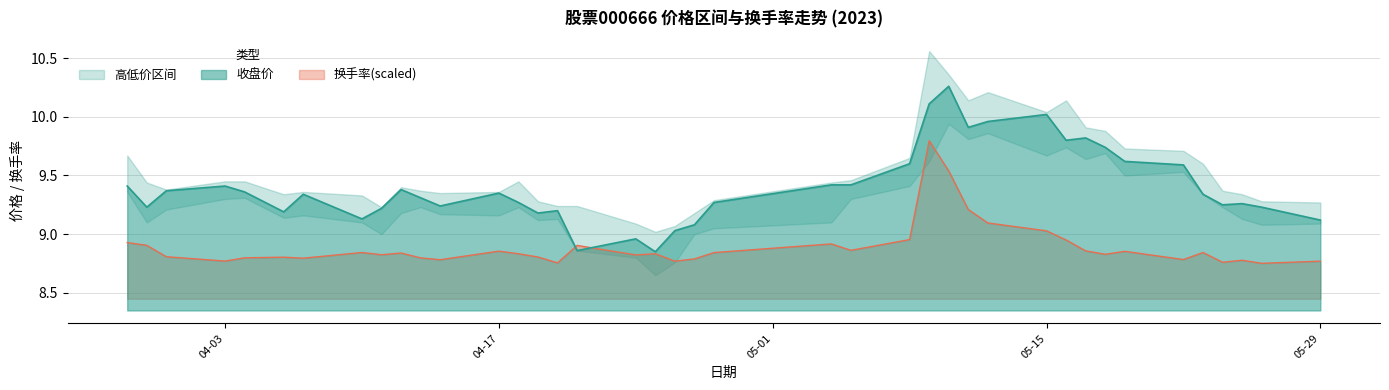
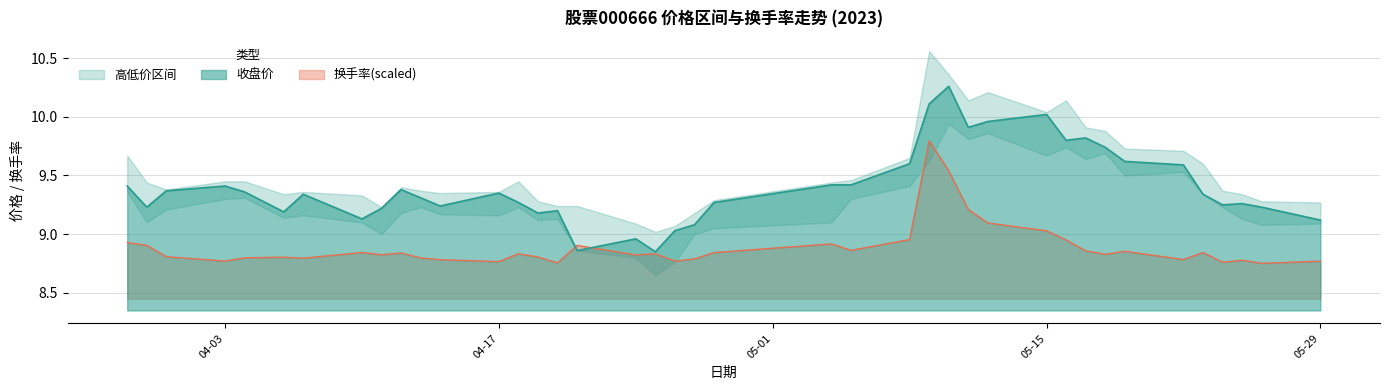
换手率(scaled), 04-17: 8.86 -> 8.77
